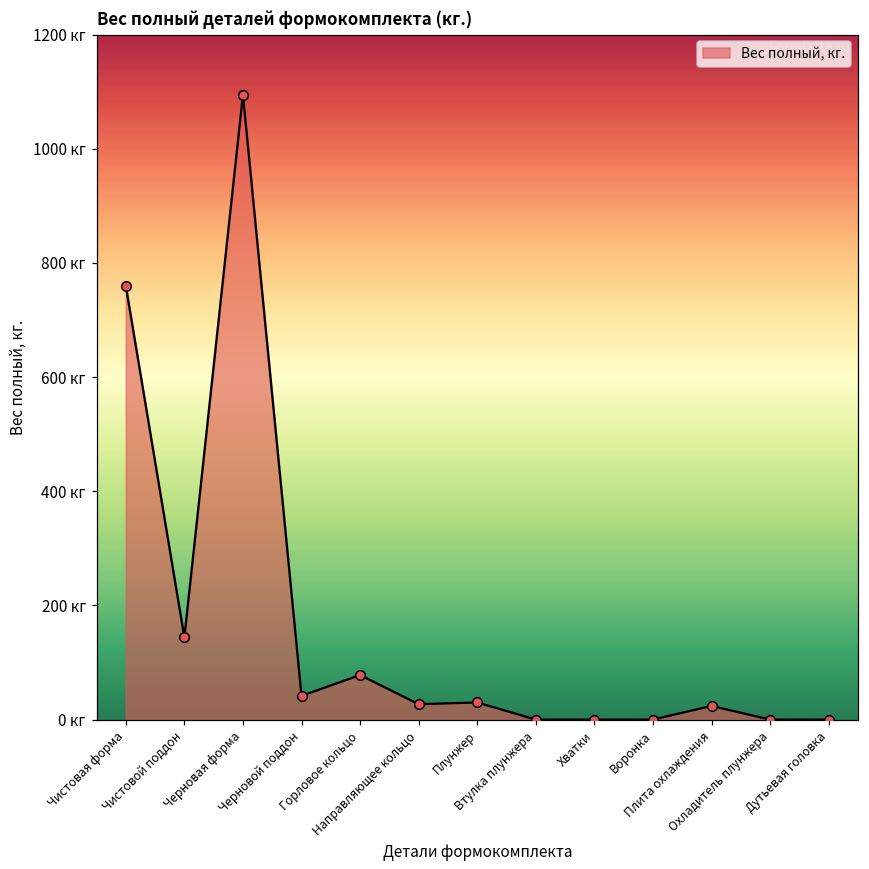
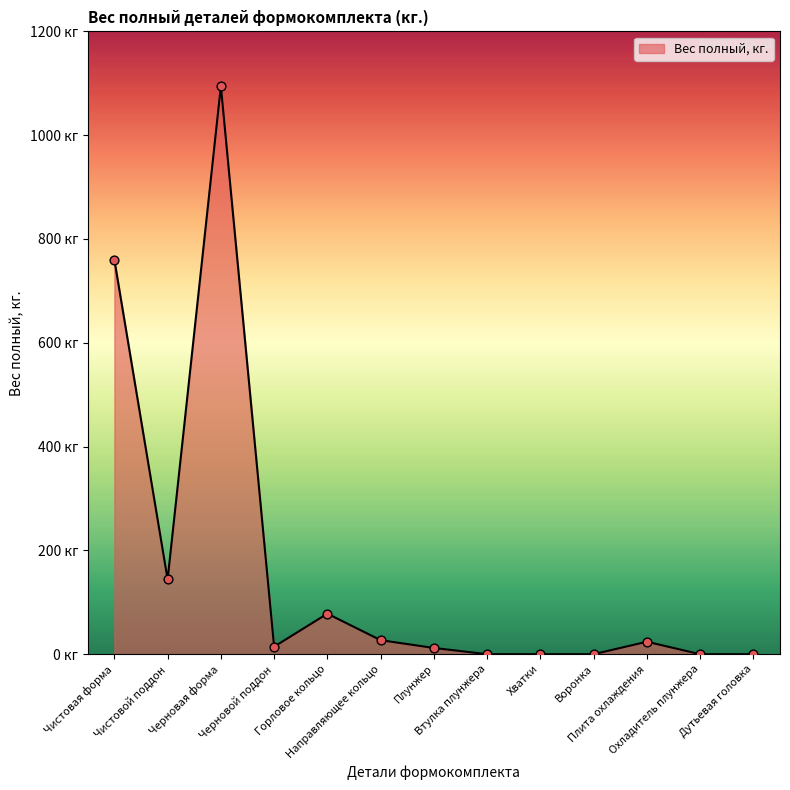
Черновой поддон: 40 кг -> 10 кг
Плунжер: 30 кг -> 10 кг
